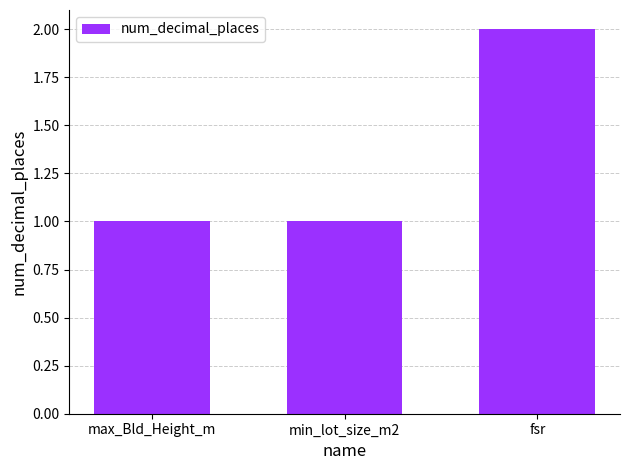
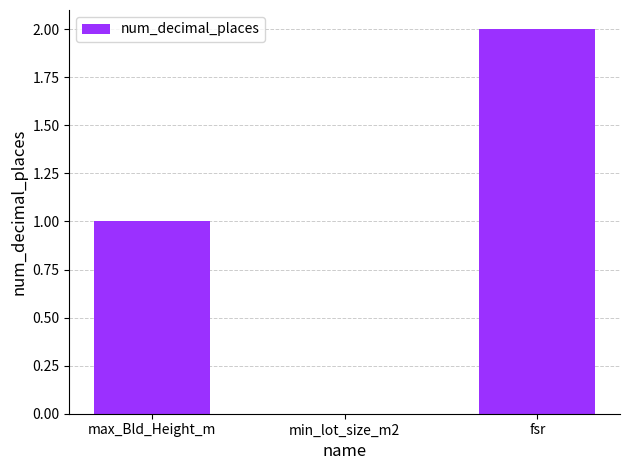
min_lot_size_m2: 1 -> 0
